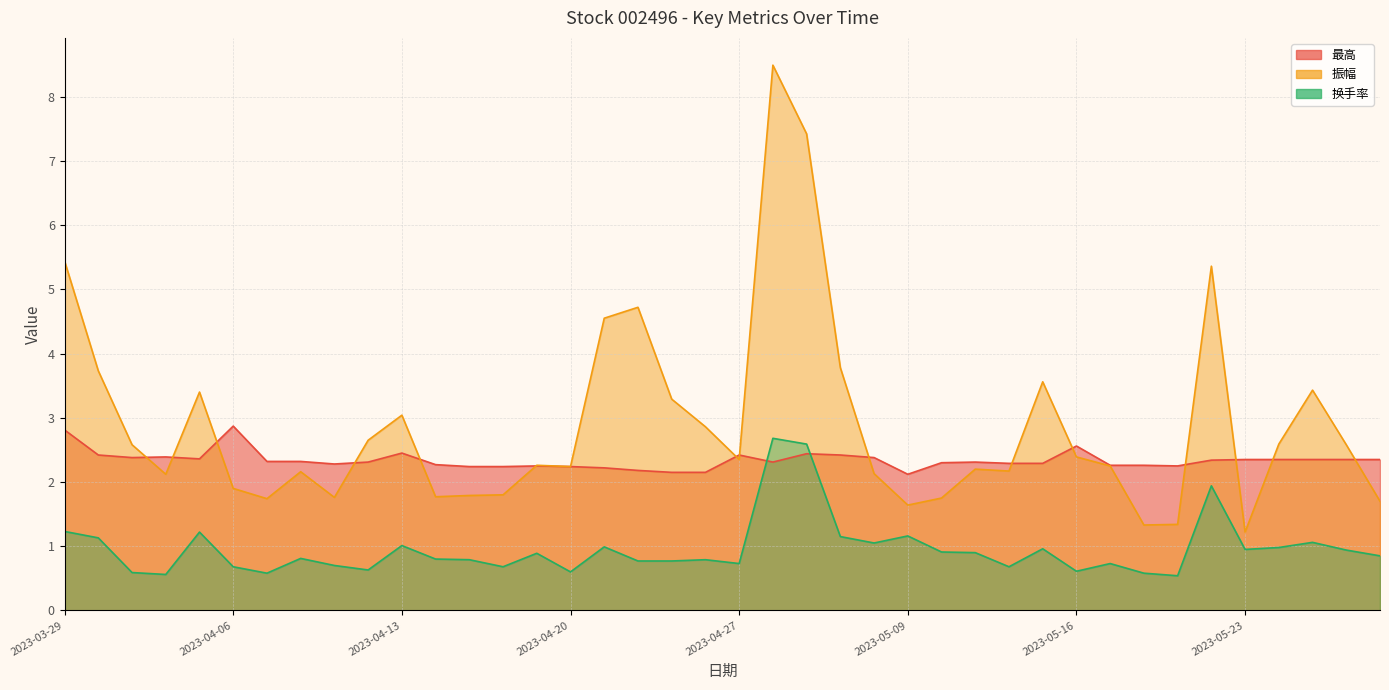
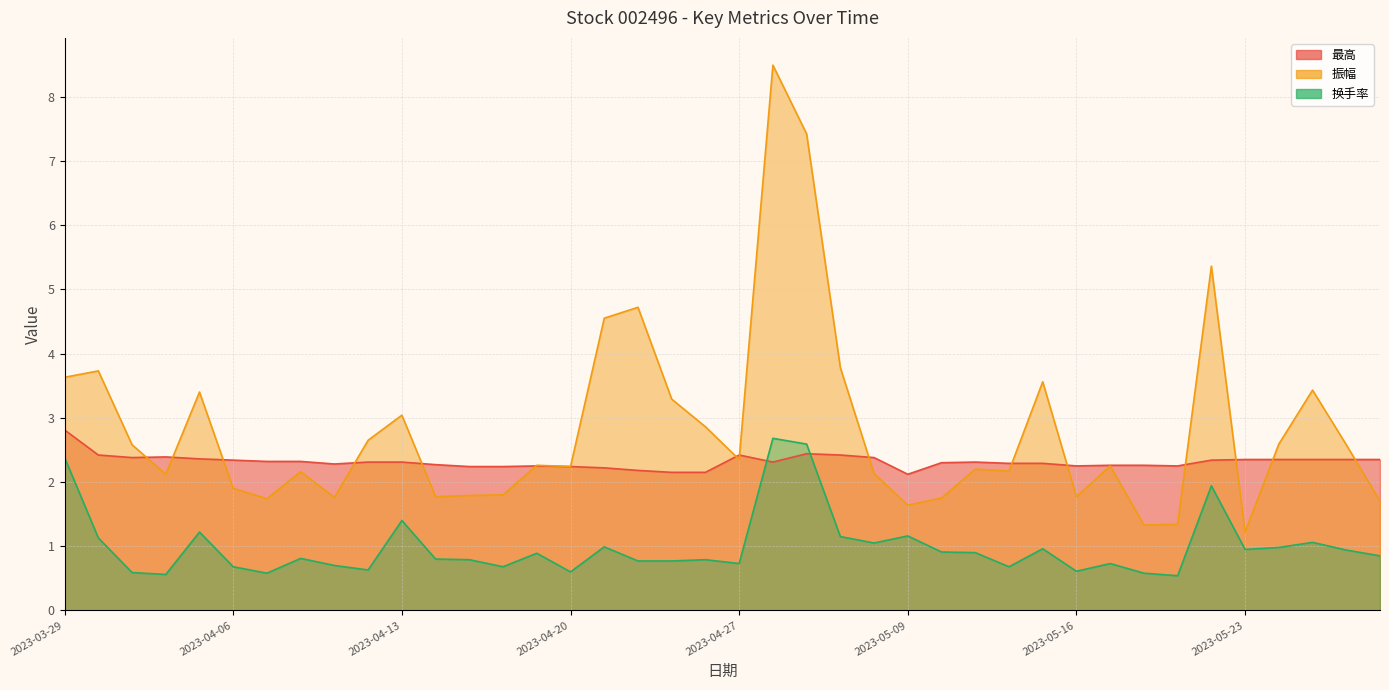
振幅, 2023-03-29: 5.4 -> 3.6
换手率, 2023-03-29: 1.2 -> 2.4
最高, 2023-04-06: 2.9 -> 2.3
最高, 2023-04-13: 2.5 -> 2.3
换手率, 2023-04-13: 1.0 -> 1.4
最高, 2023-05-16: 2.6 -> 2.3
振幅, 2023-05-16: 2.4 -> 1.8
